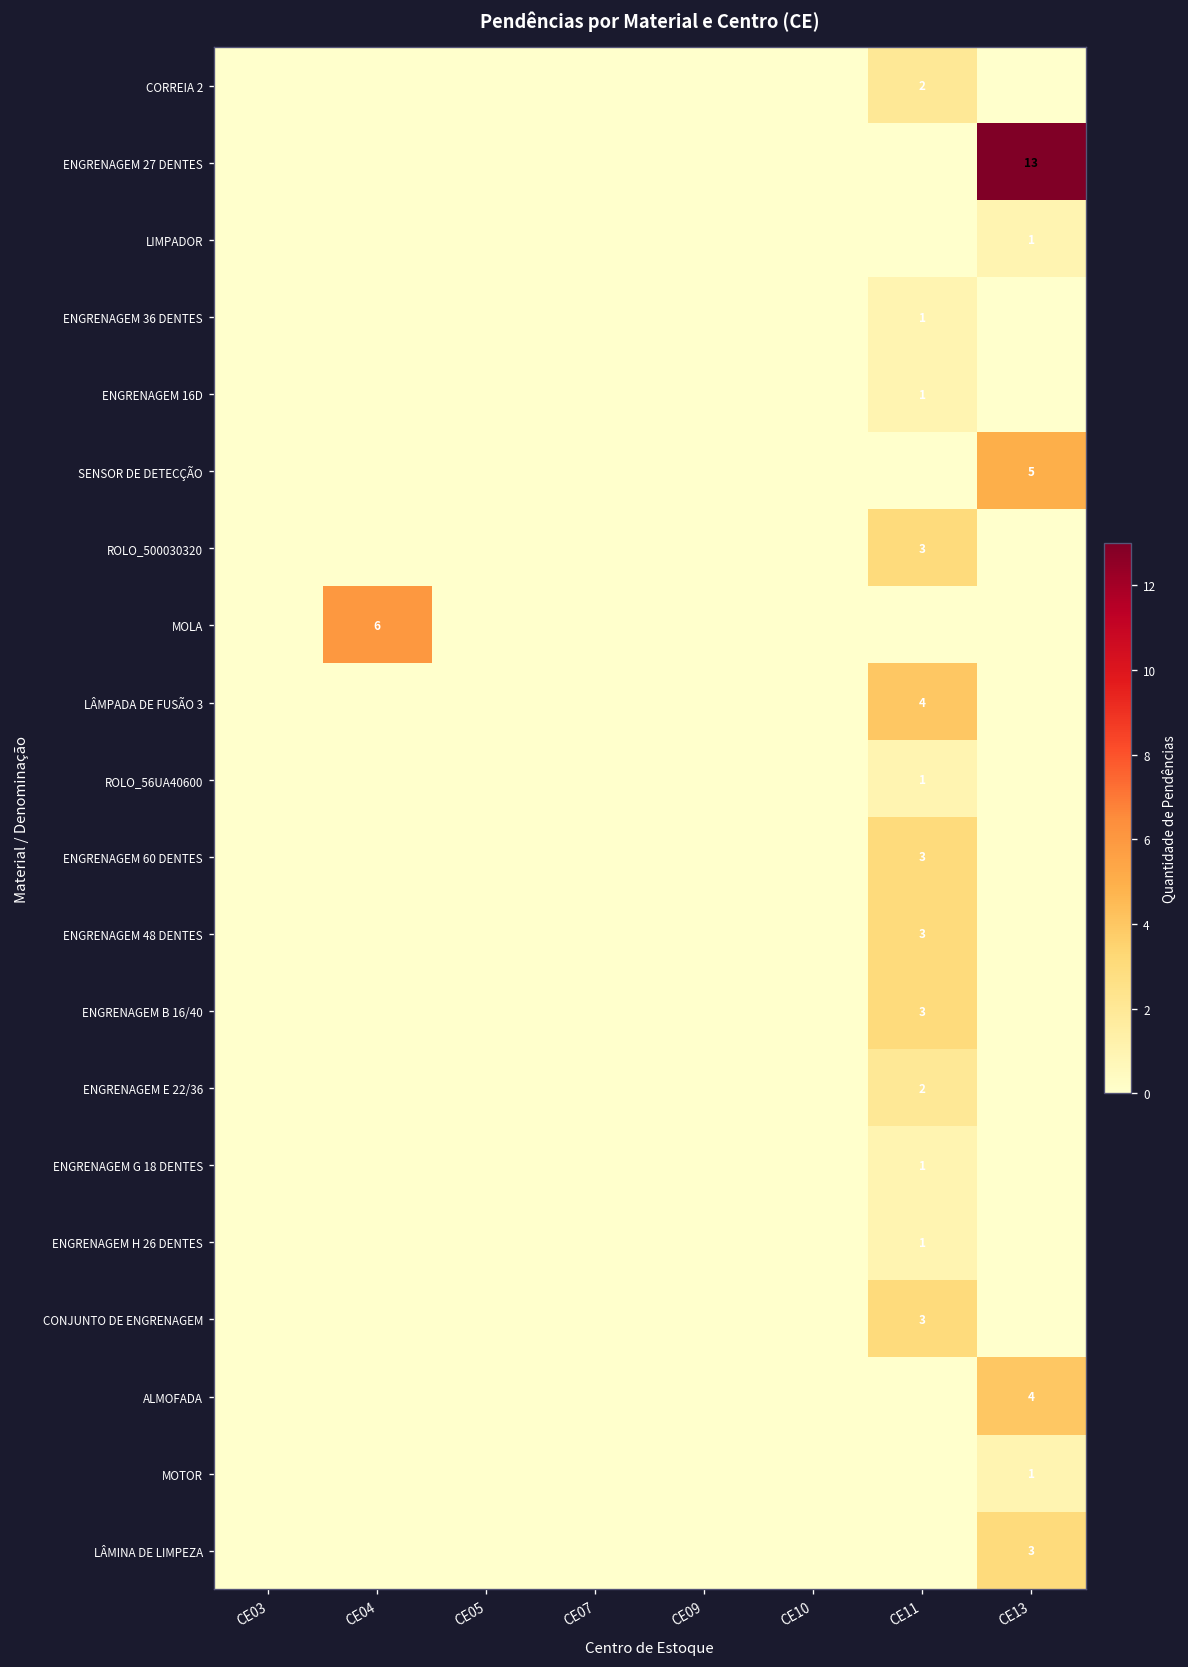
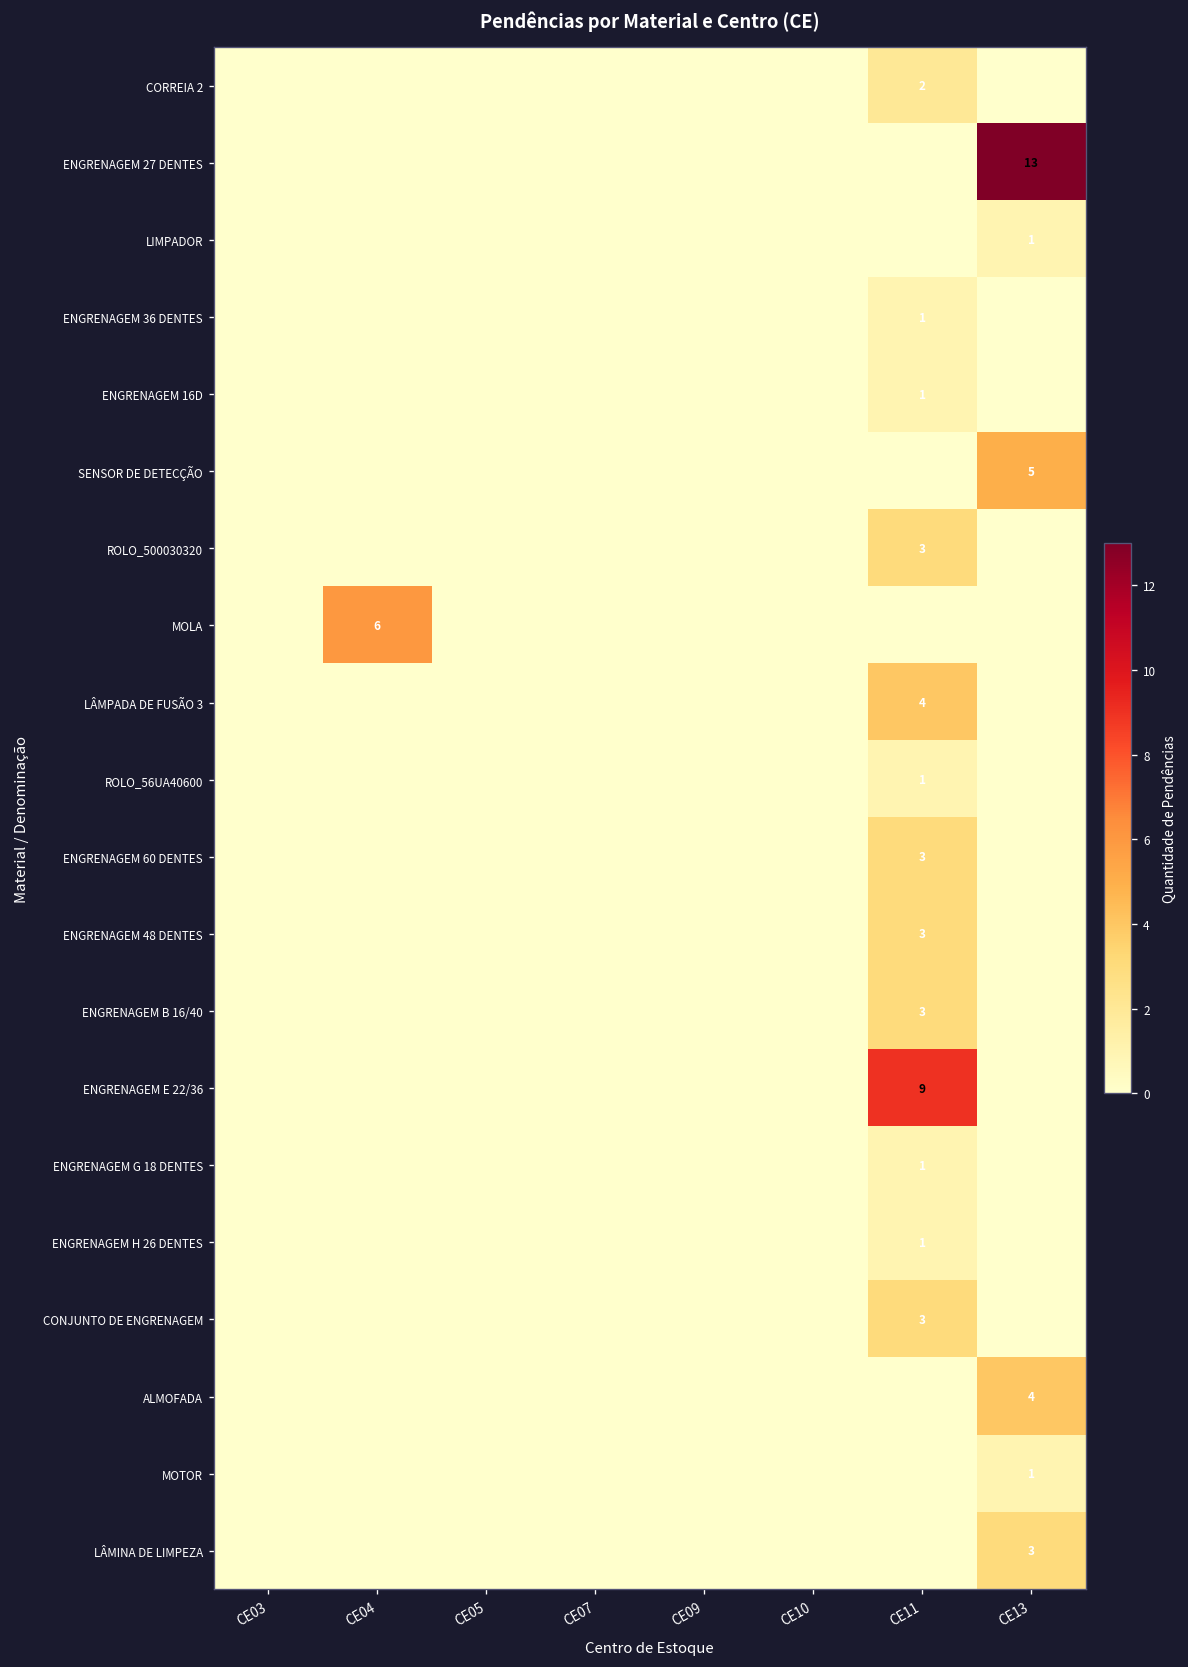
ENGRENAGEM E 22/36, CE11: 2 -> 9
